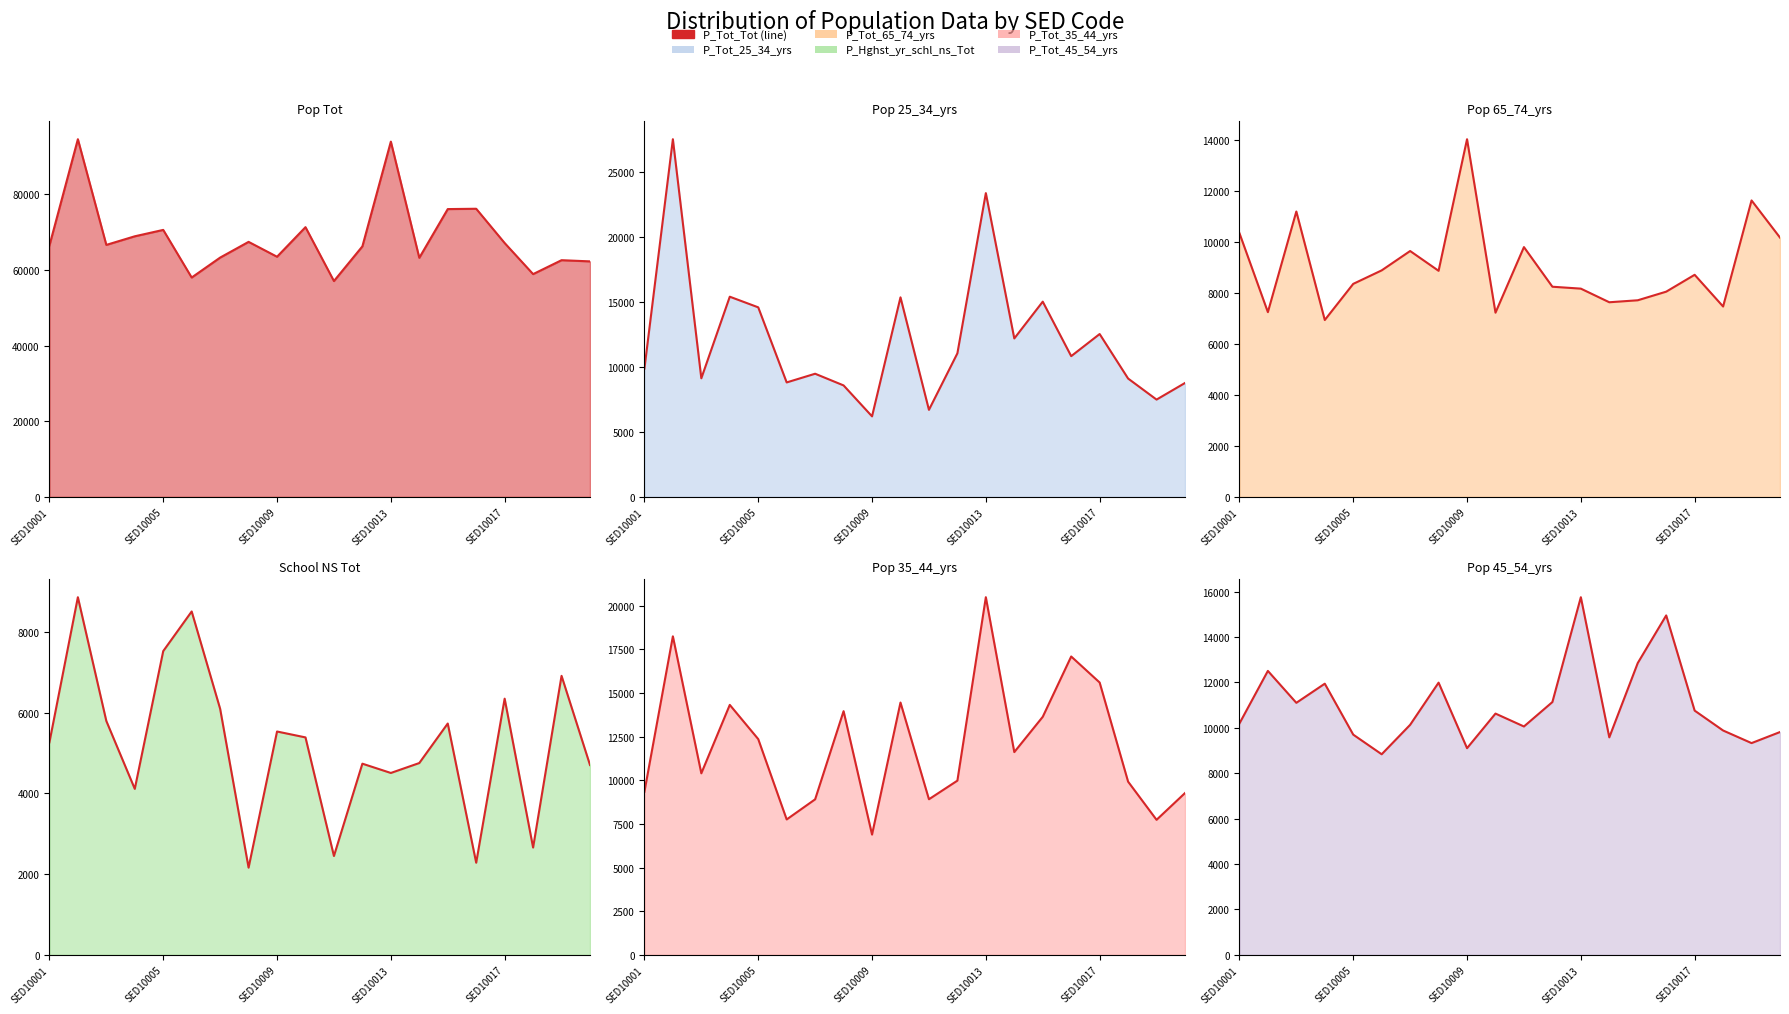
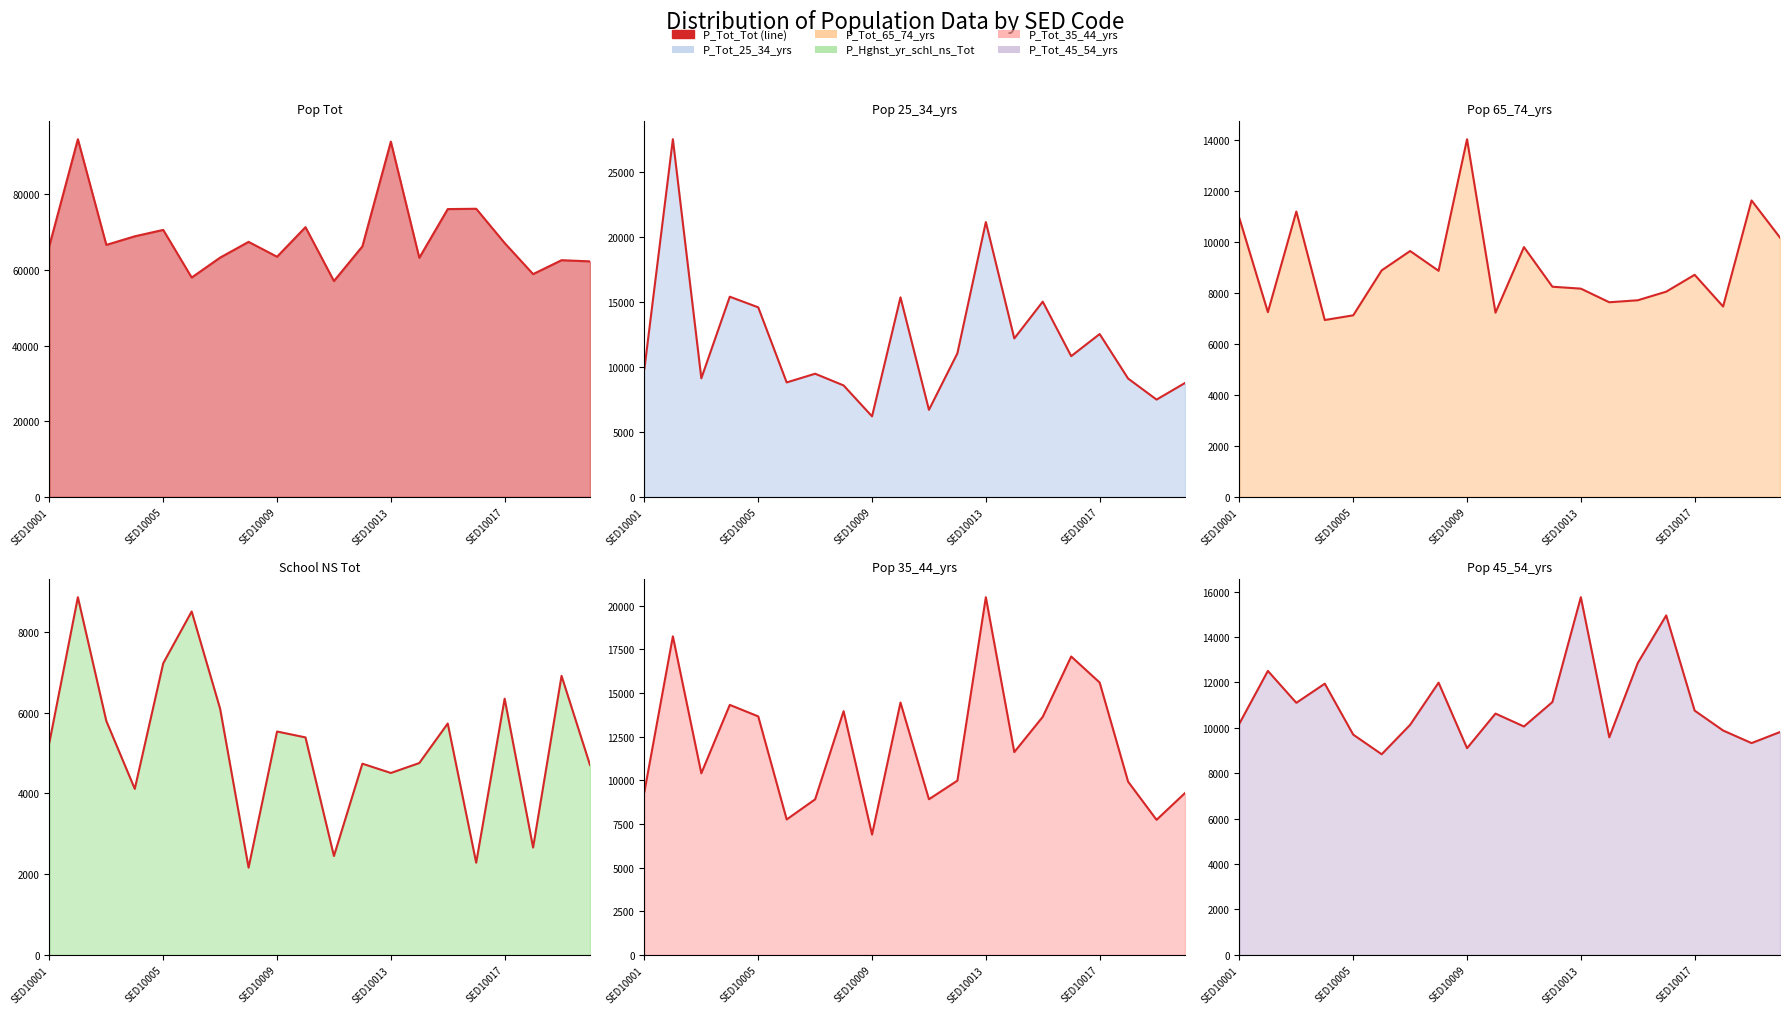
Pop 25_34_yrs, SED10013: 23400 -> 21200
Pop 65_74_yrs, SED10001: 10400 -> 10900
Pop 65_74_yrs, SED10005: 8400 -> 7100
School NS Tot, SED10005: 7500 -> 7200
Pop 35_44_yrs, SED10005: 12400 -> 13700
